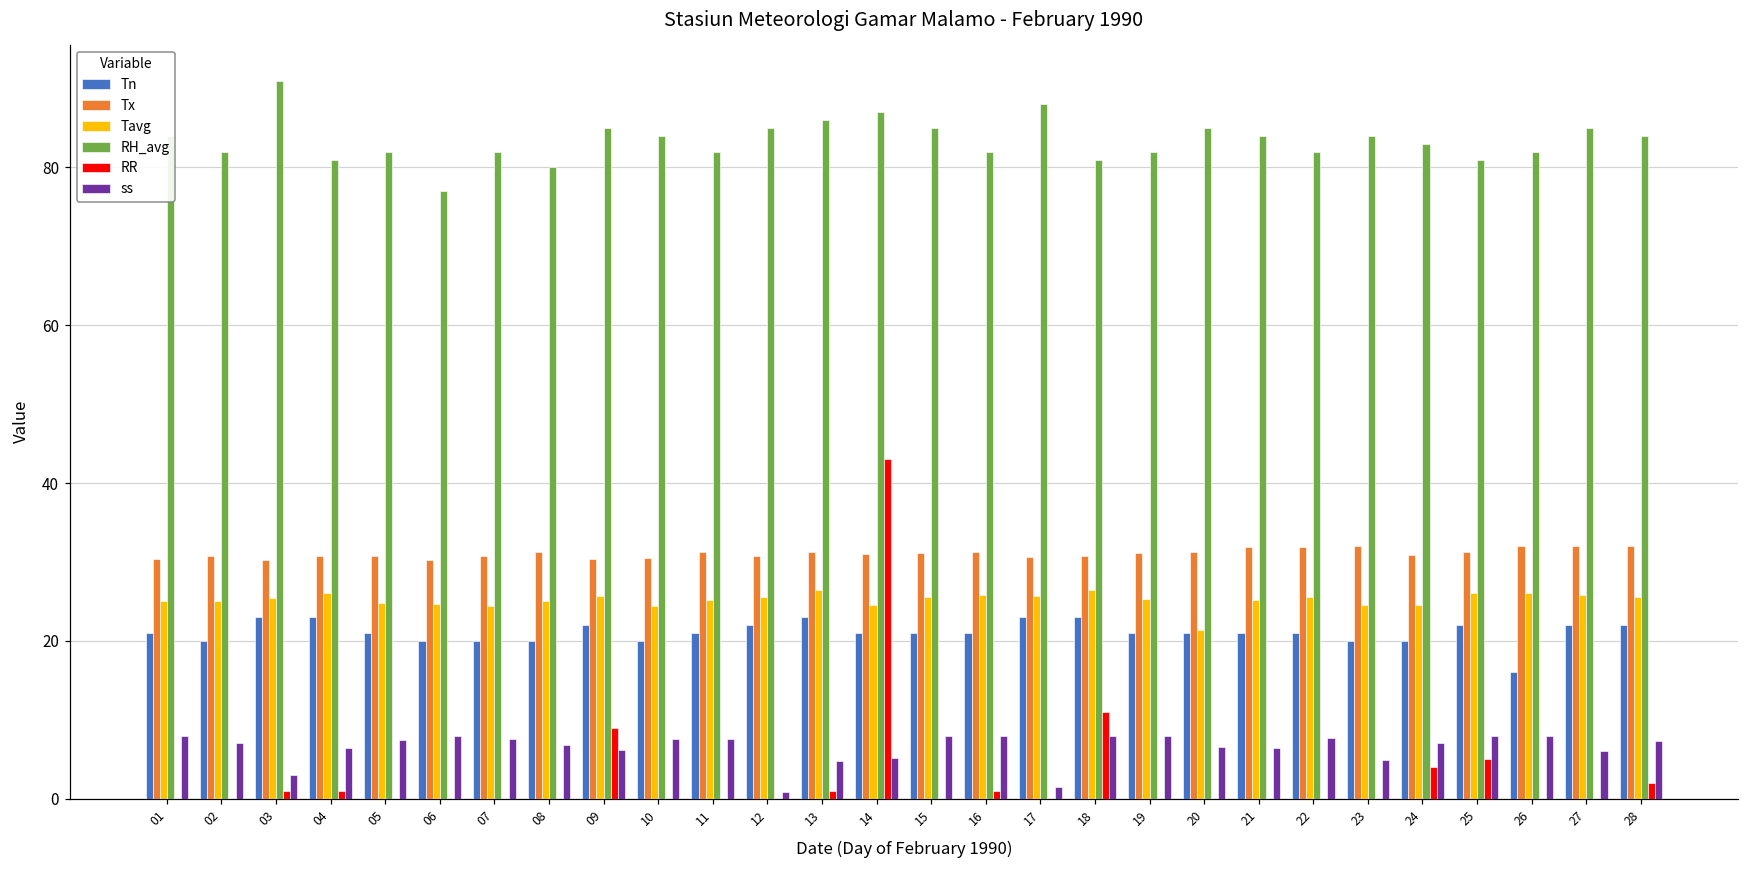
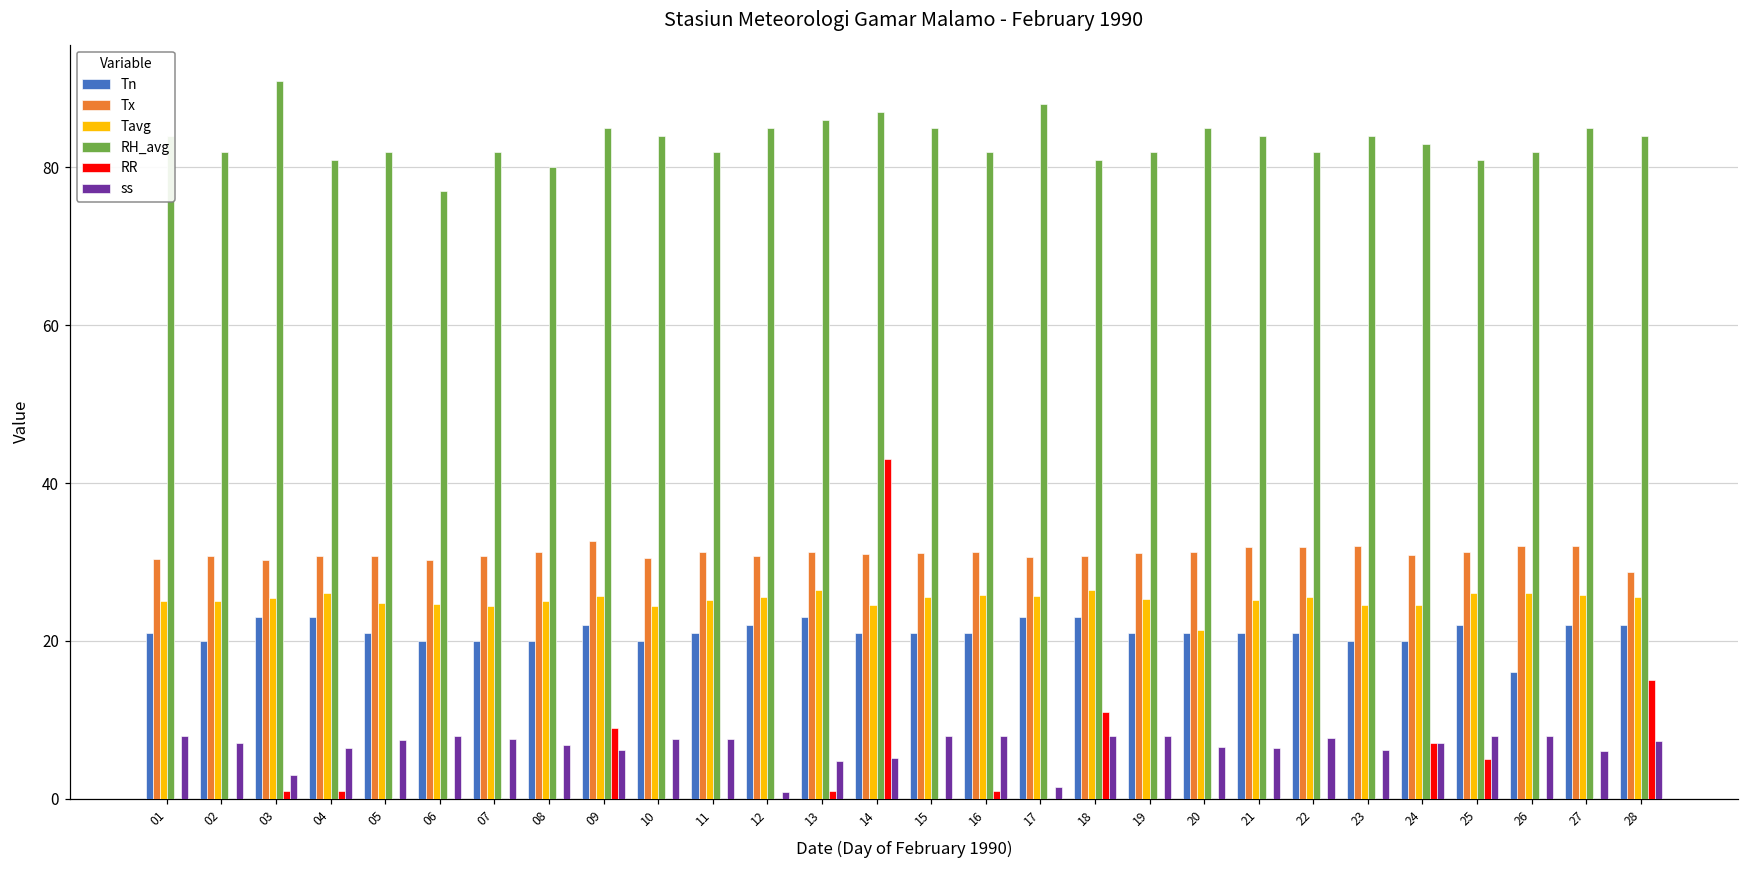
Tx, 09: 30 -> 33
ss, 23: 5 -> 6
RR, 24: 4 -> 7
Tx, 28: 32 -> 29
RR, 28: 2 -> 15
